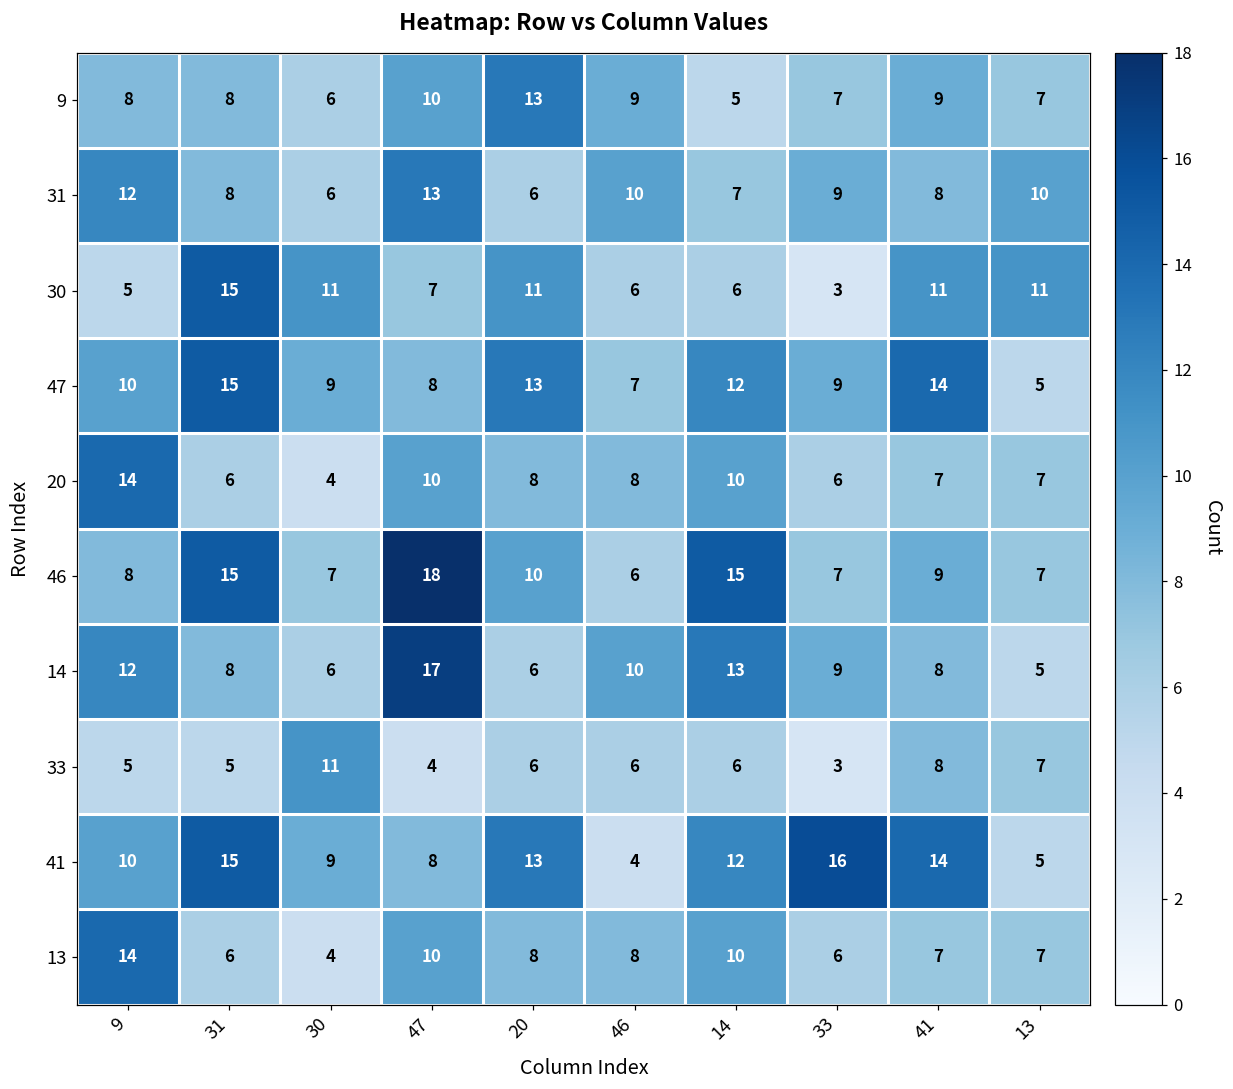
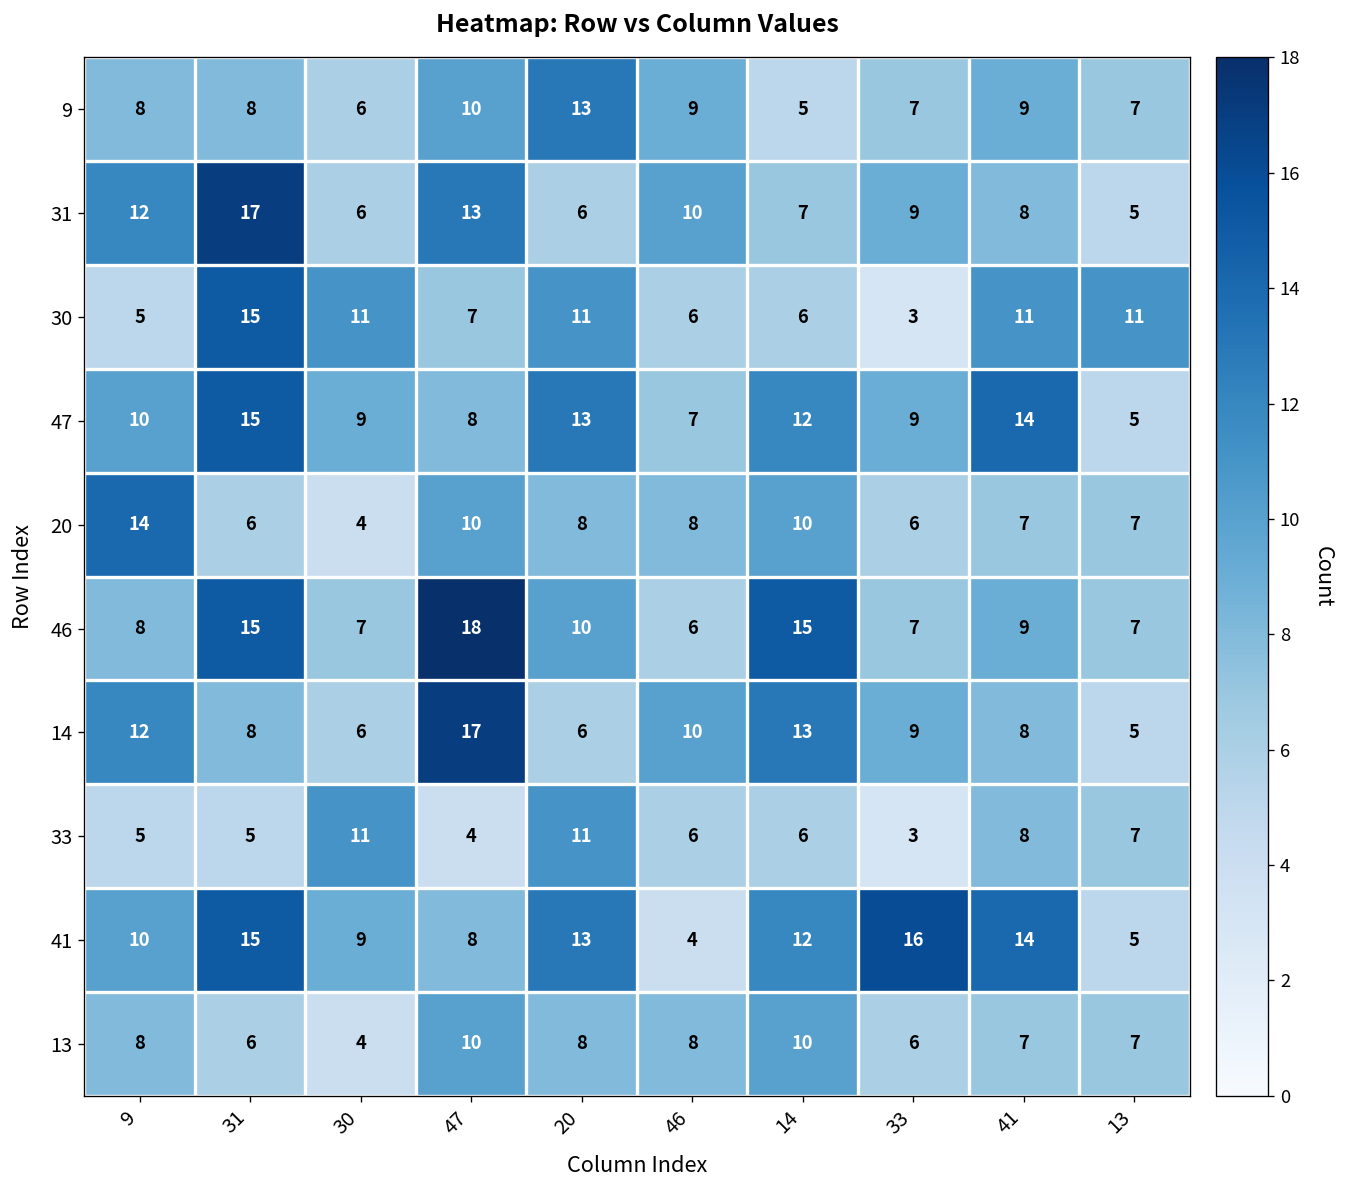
31, 31: 8 -> 17
31, 13: 10 -> 5
33, 20: 6 -> 11
13, 9: 14 -> 8
